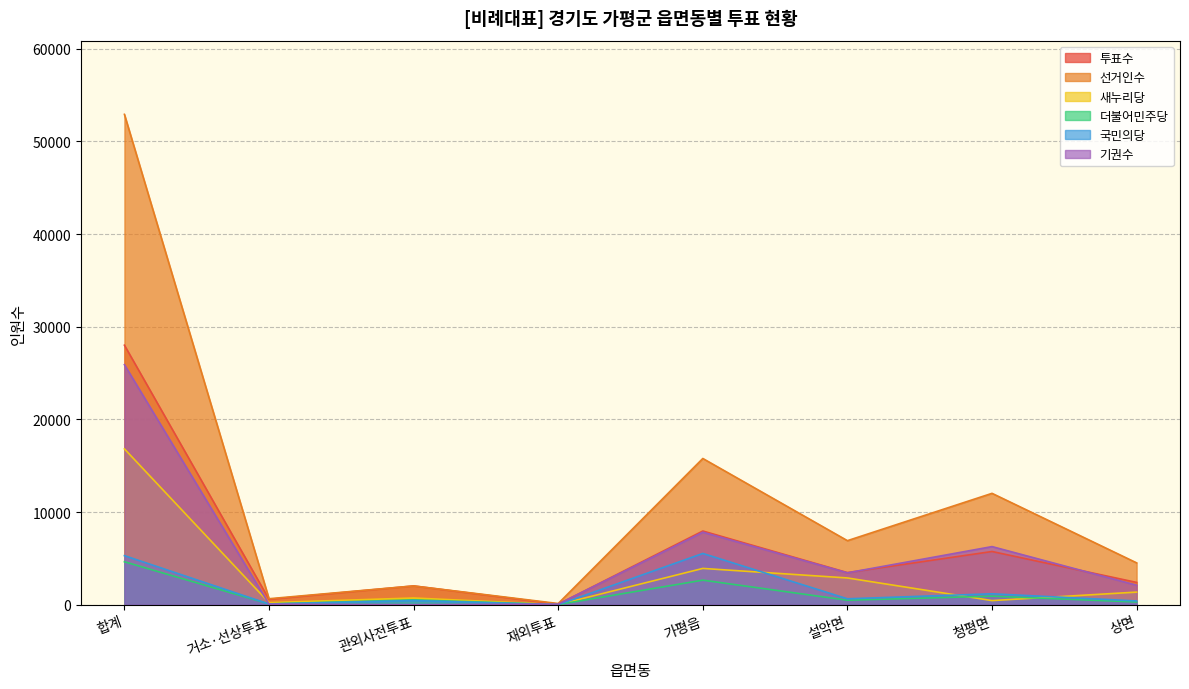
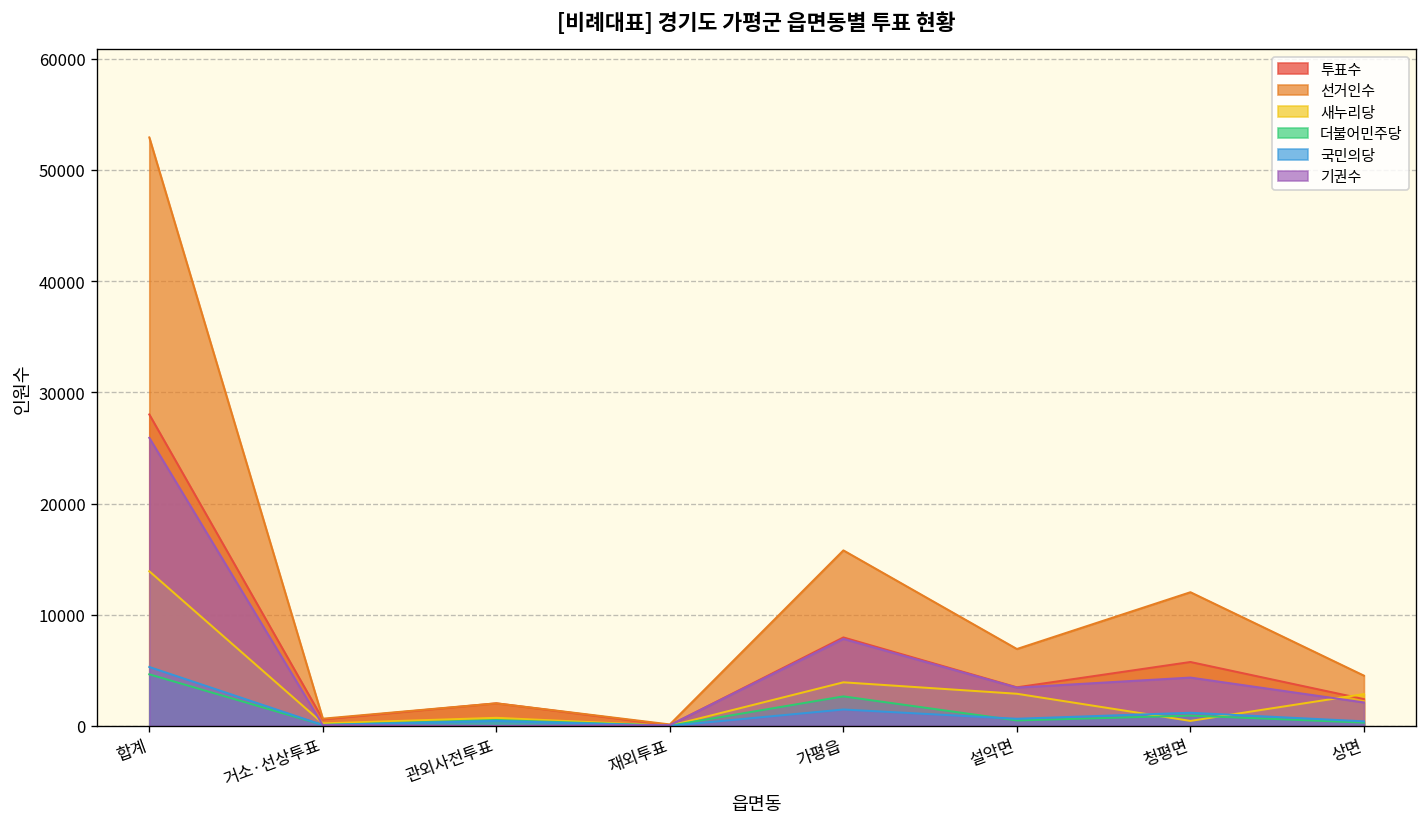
새누리당, 합계: 17000 -> 14000
국민의당, 가평읍: 6000 -> 1000
기권수, 청평면: 6000 -> 4000
새누리당, 상면: 1000 -> 3000
